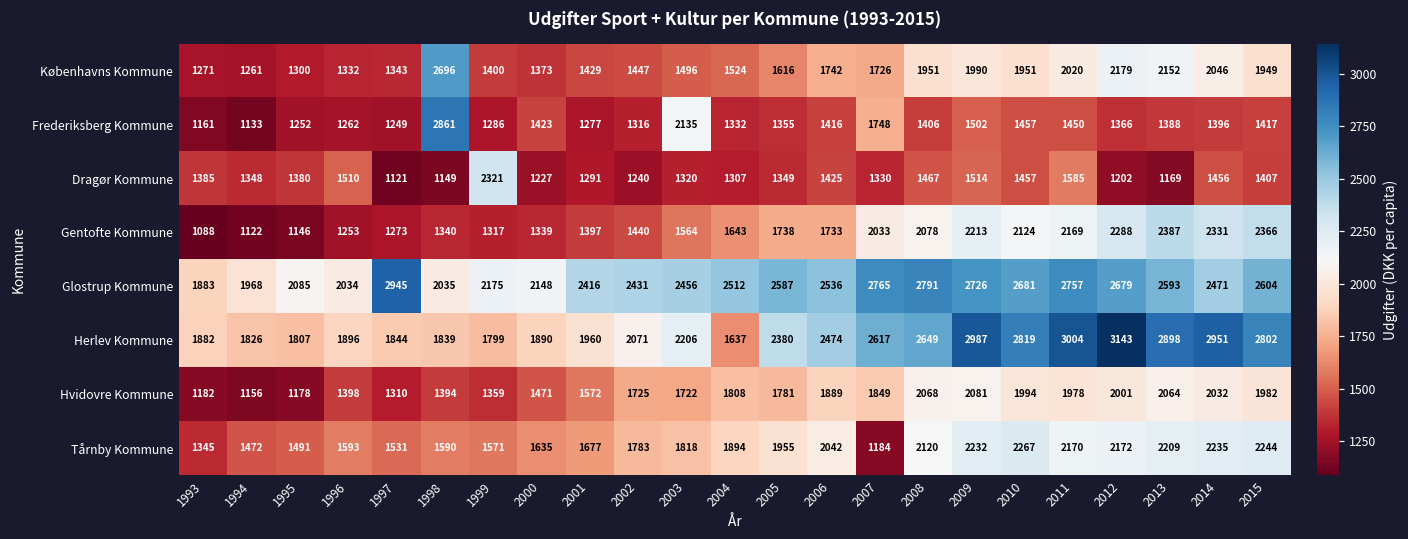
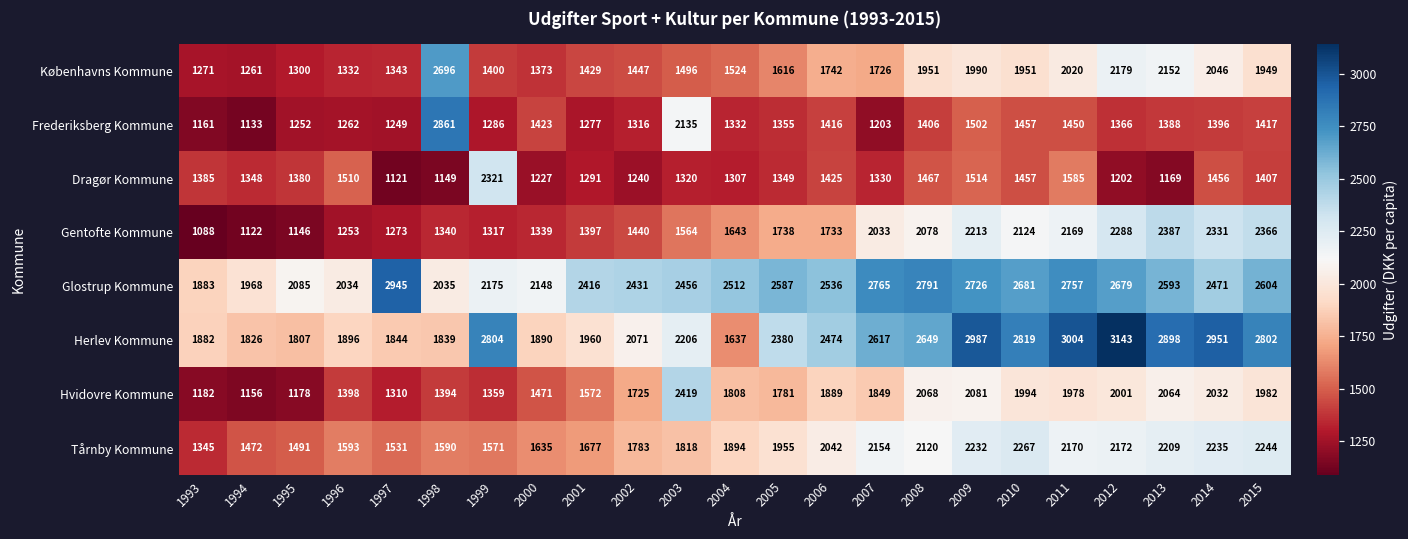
Frederiksberg Kommune, 2007: 1748 -> 1203
Herlev Kommune, 1999: 1799 -> 2804
Hvidovre Kommune, 2003: 1722 -> 2419
Tårnby Kommune, 2007: 1184 -> 2154
